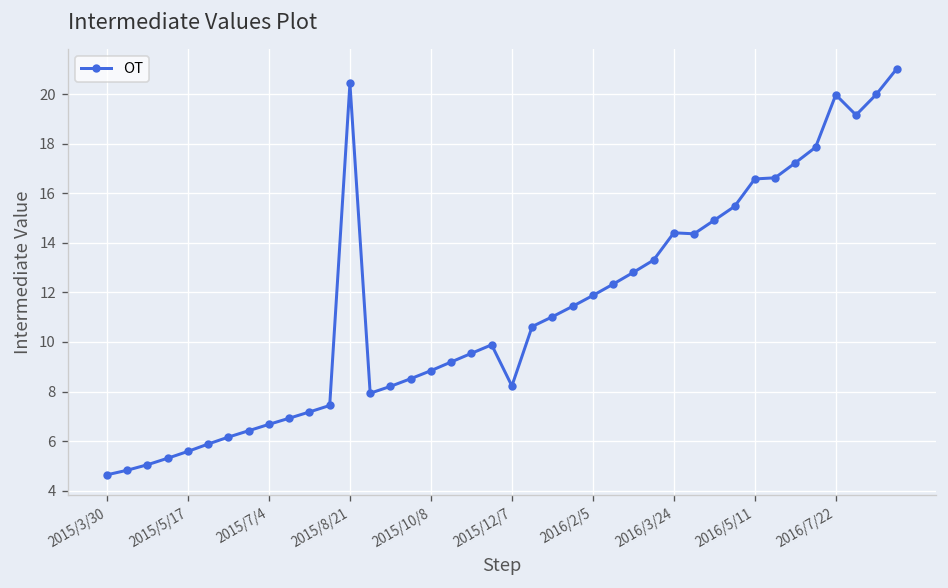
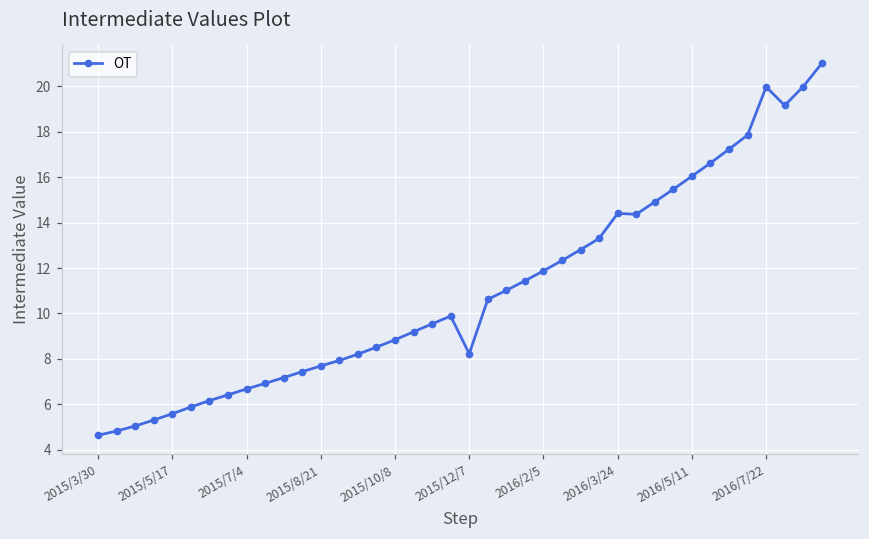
2015/8/21: 20.4 -> 7.7
2016/5/11: 16.6 -> 16.0
